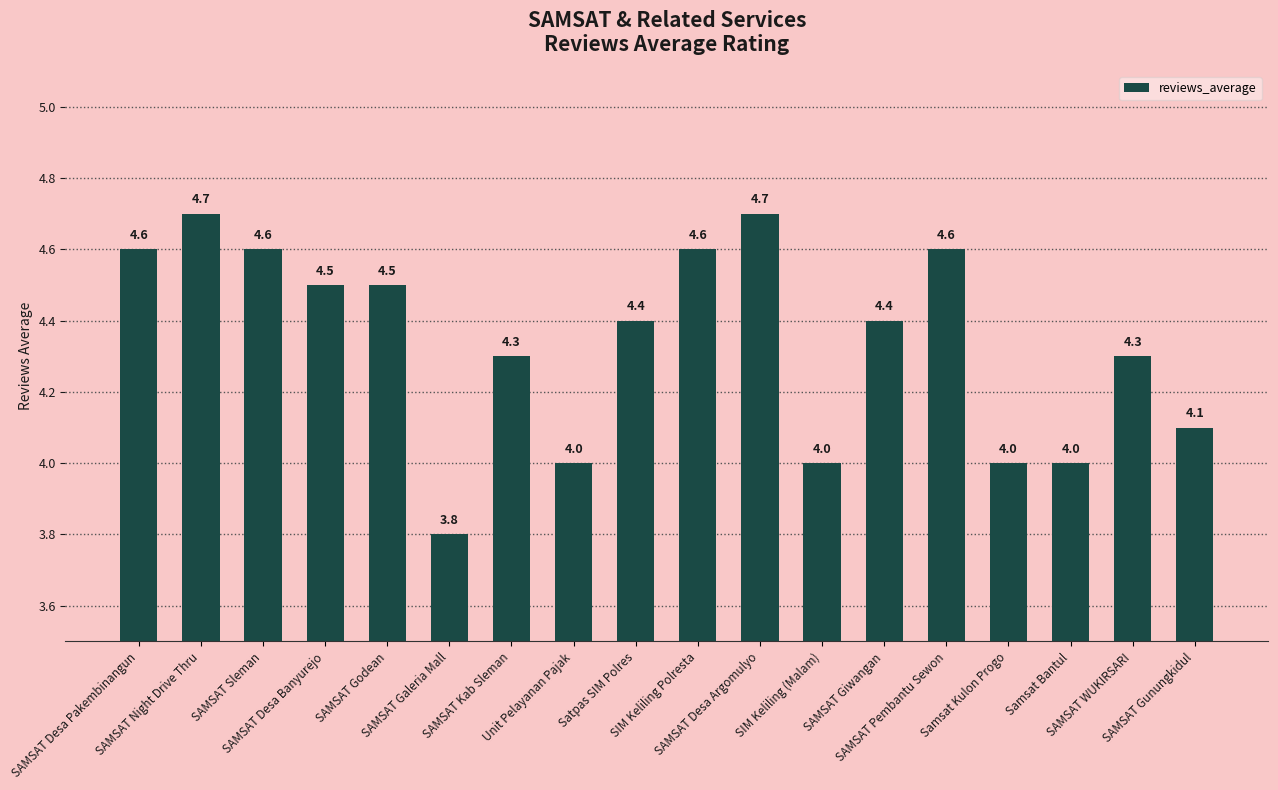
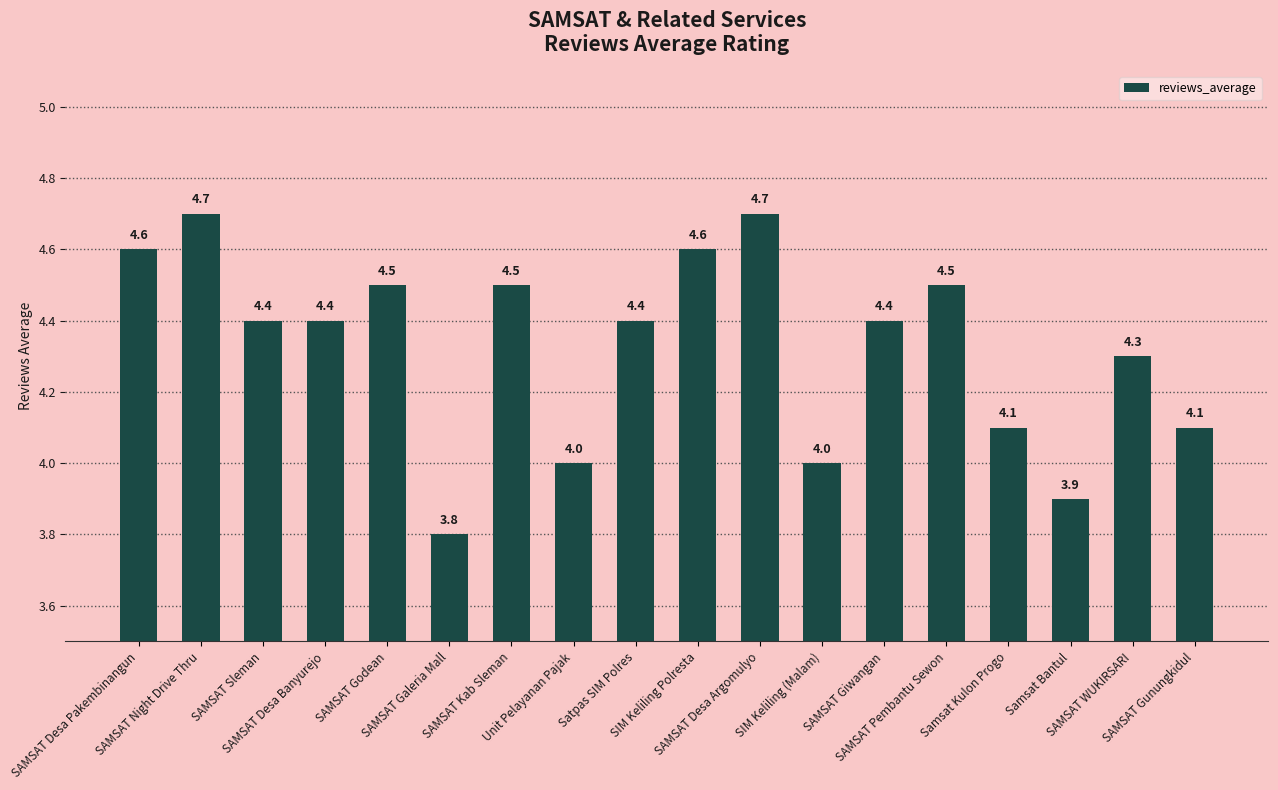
SAMSAT Sleman: 4.6 -> 4.4
SAMSAT Desa Banyurejo: 4.5 -> 4.4
SAMSAT Kab Sleman: 4.3 -> 4.5
SAMSAT Pembantu Sewon: 4.6 -> 4.5
Samsat Kulon Progo: 4.0 -> 4.1
Samsat Bantul: 4.0 -> 3.9
